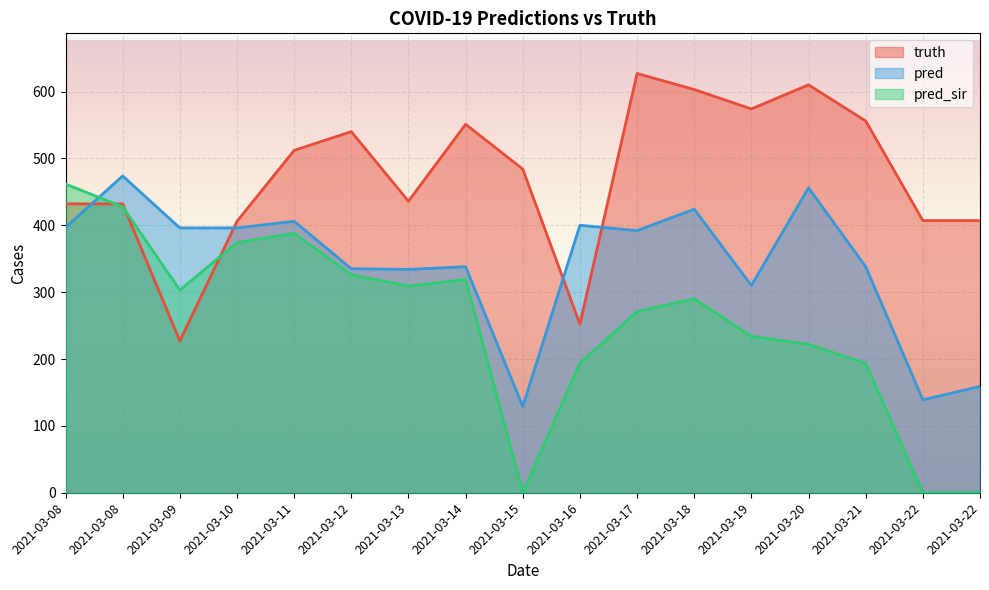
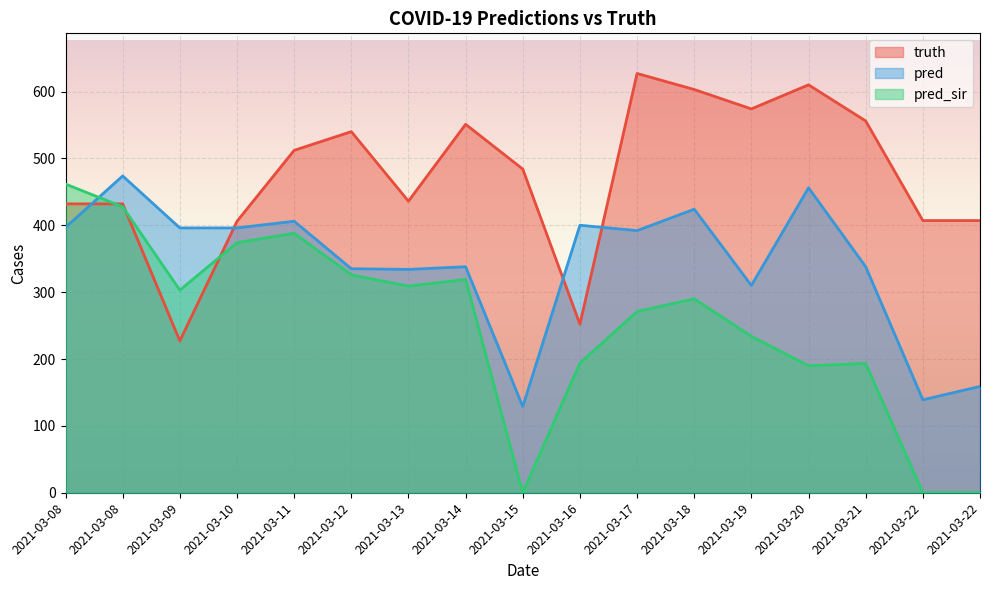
pred_sir, 2021-03-20: 220 -> 190
